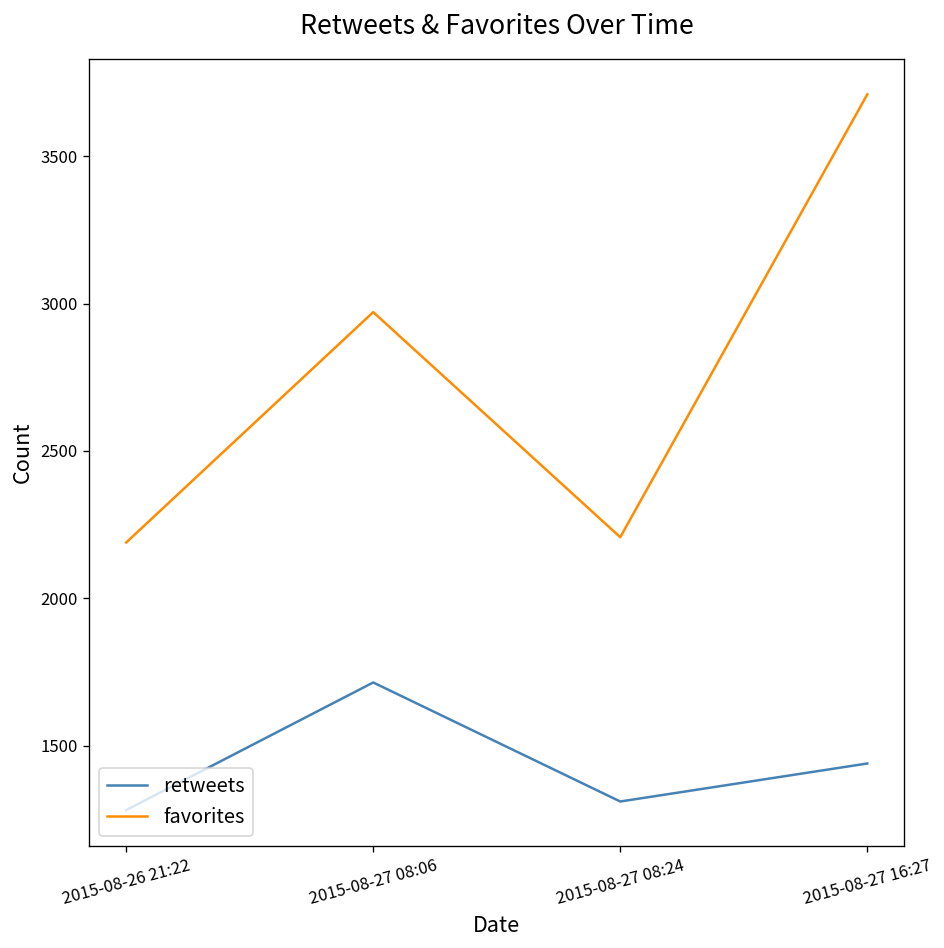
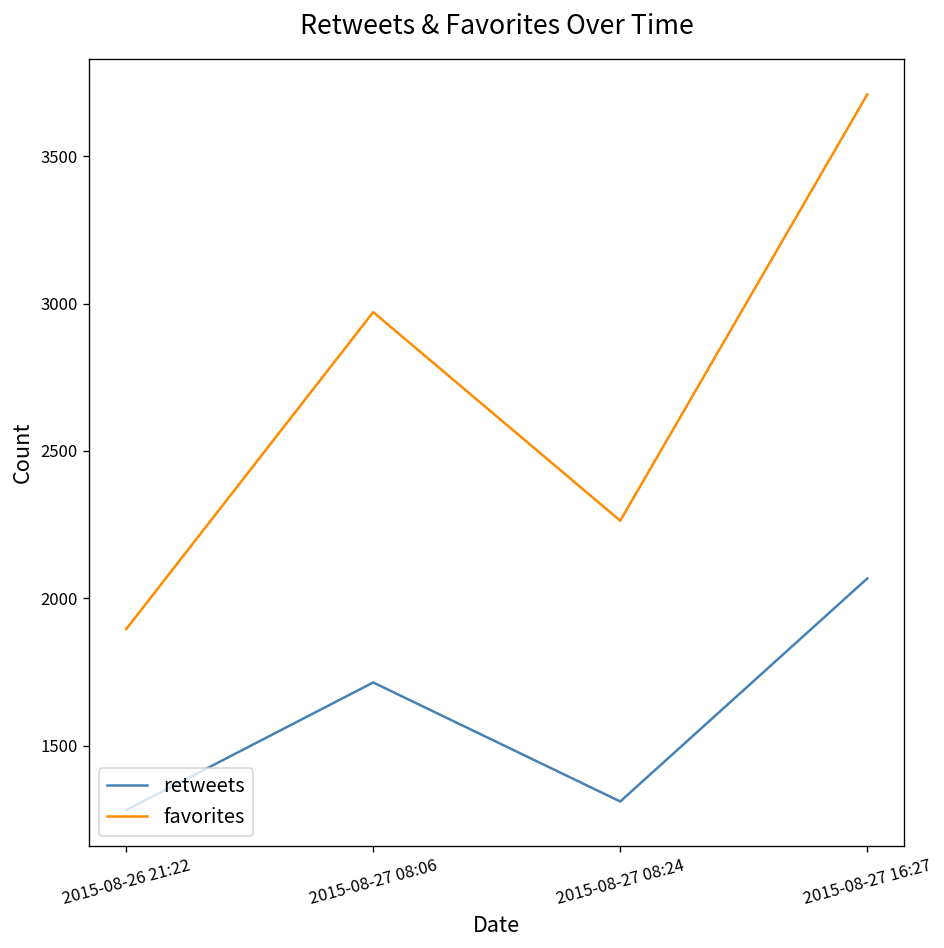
favorites, 2015-08-26 21:22: 2190 -> 1900
favorites, 2015-08-27 08:24: 2210 -> 2260
retweets, 2015-08-27 16:27: 1440 -> 2070
